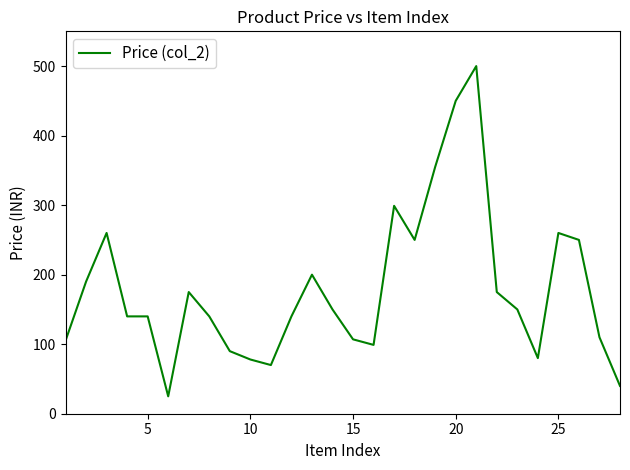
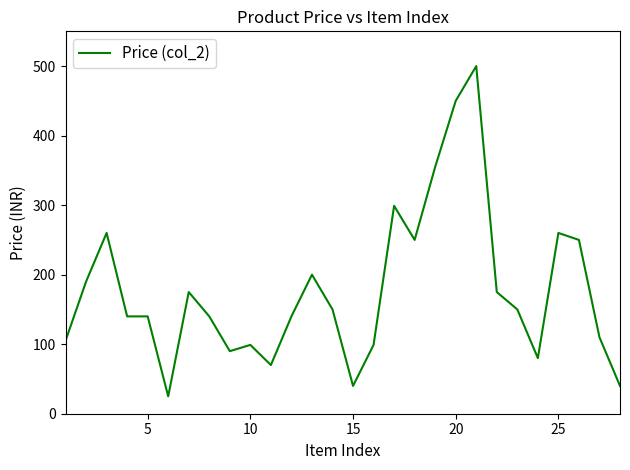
10: 80 -> 100
15: 110 -> 40
